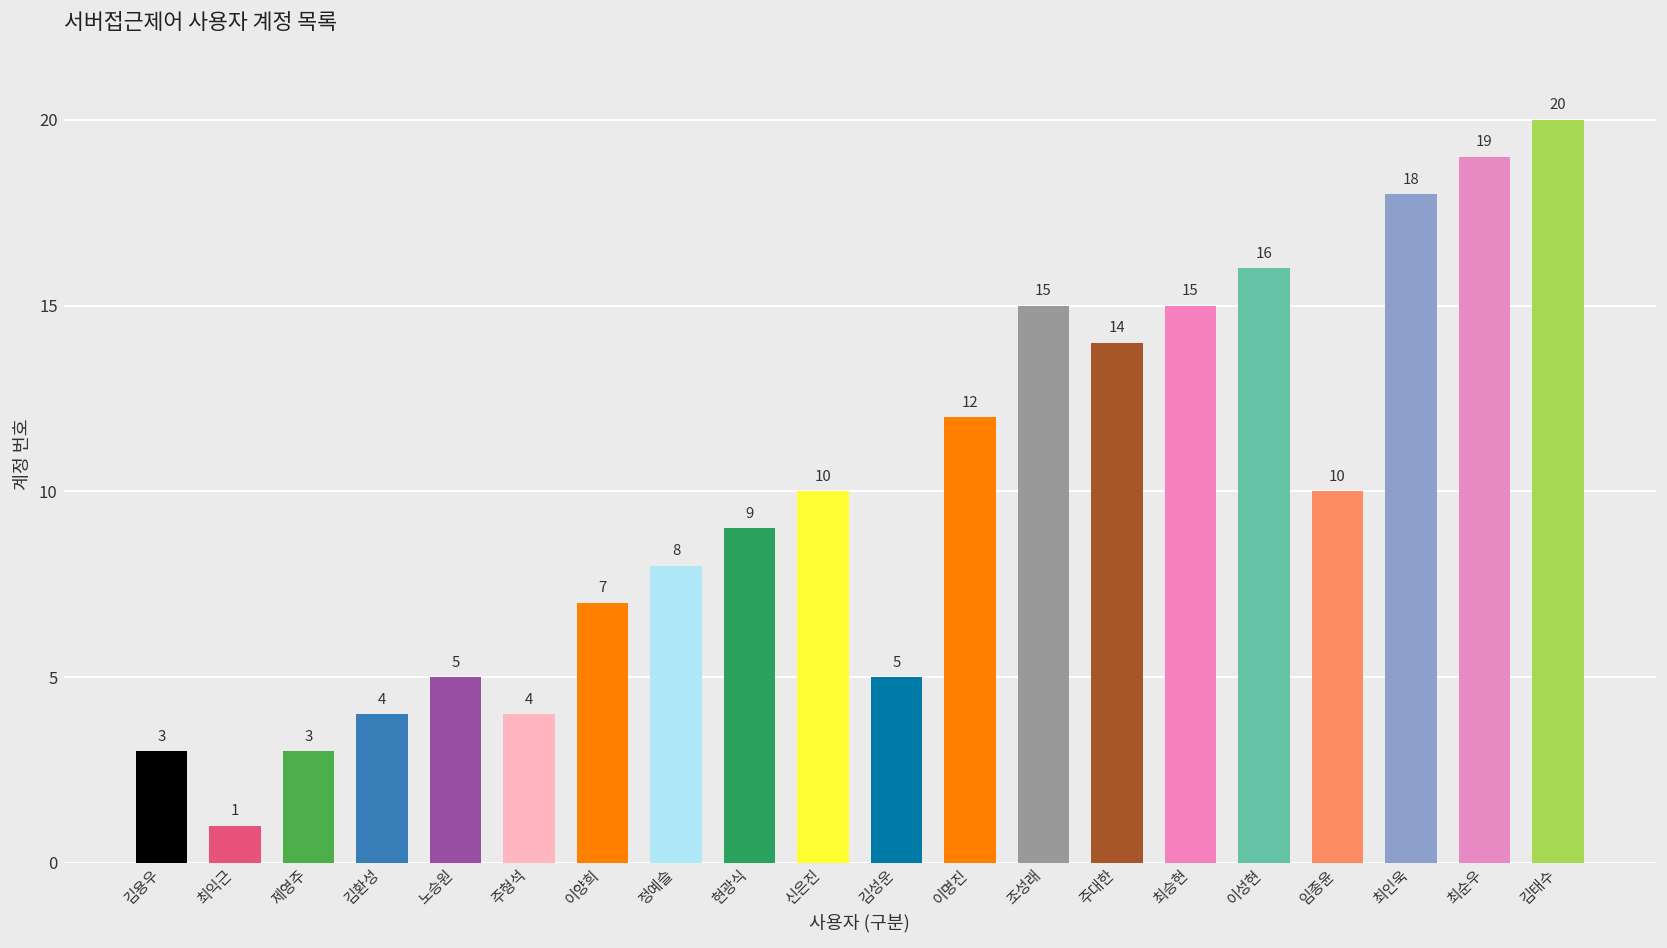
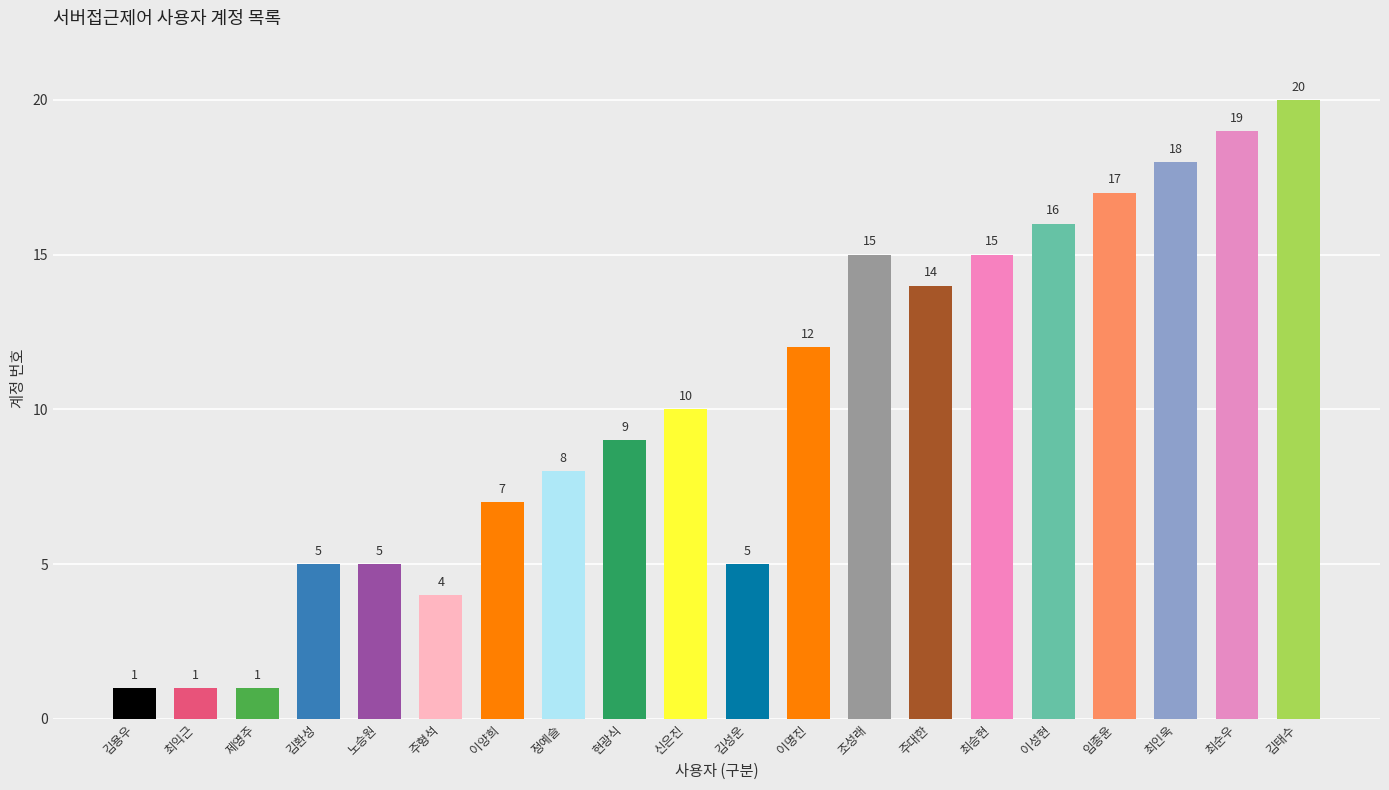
김용우: 3 -> 1
제영주: 3 -> 1
김환성: 4 -> 5
임종윤: 10 -> 17
